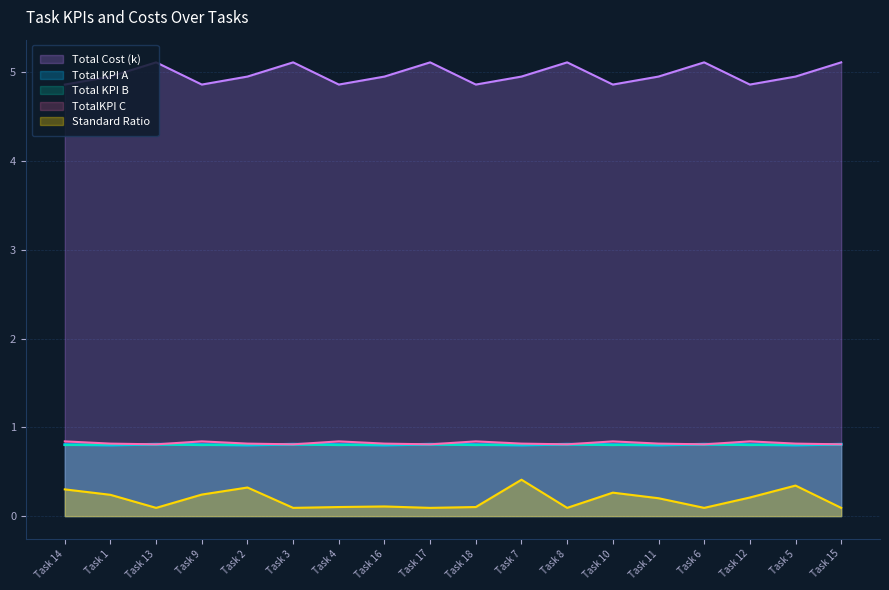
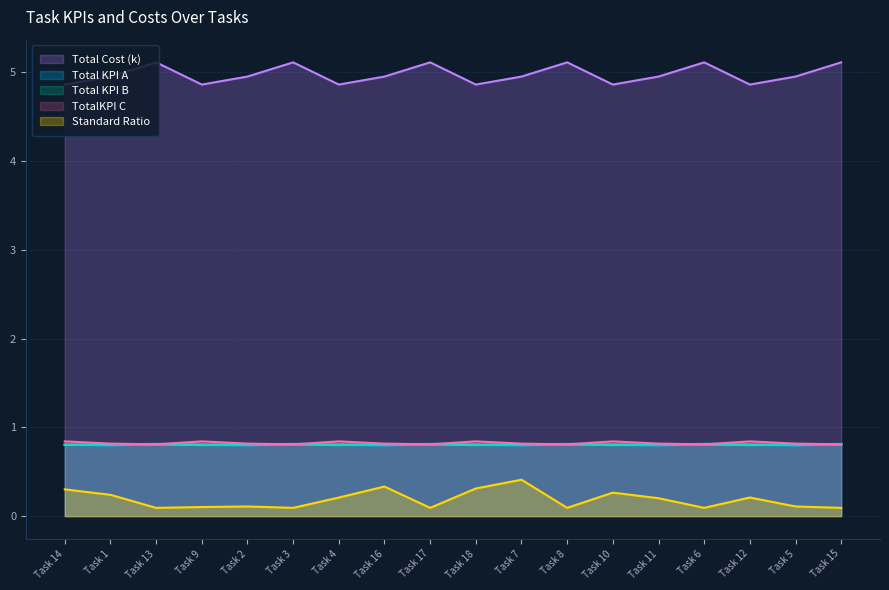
Standard Ratio, Task 9: 0.2 -> 0.1
Standard Ratio, Task 2: 0.3 -> 0.1
Standard Ratio, Task 4: 0.1 -> 0.2
Standard Ratio, Task 16: 0.1 -> 0.3
Standard Ratio, Task 18: 0.1 -> 0.3
Standard Ratio, Task 5: 0.3 -> 0.1
